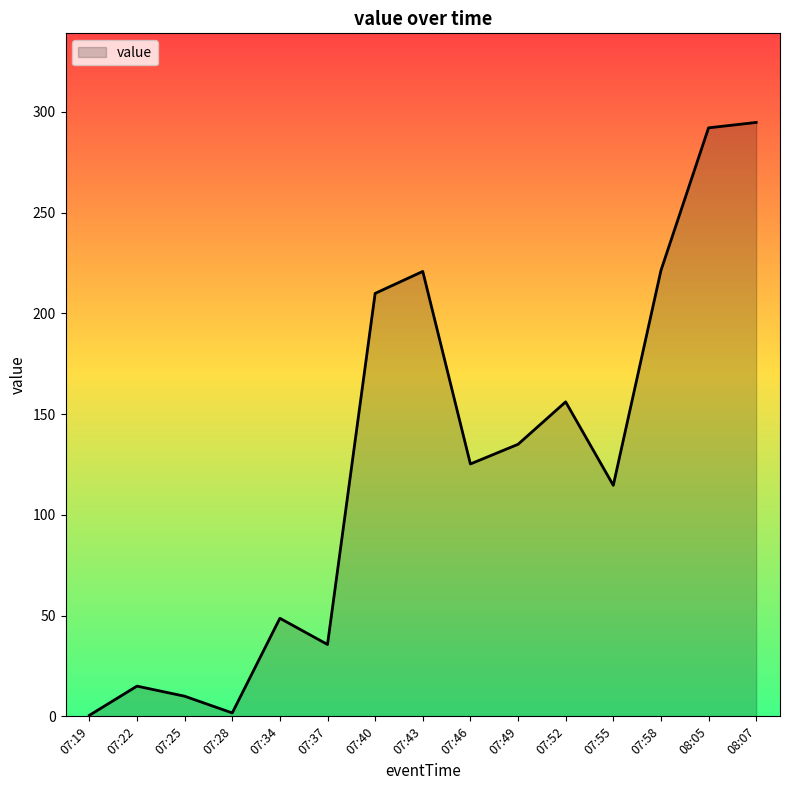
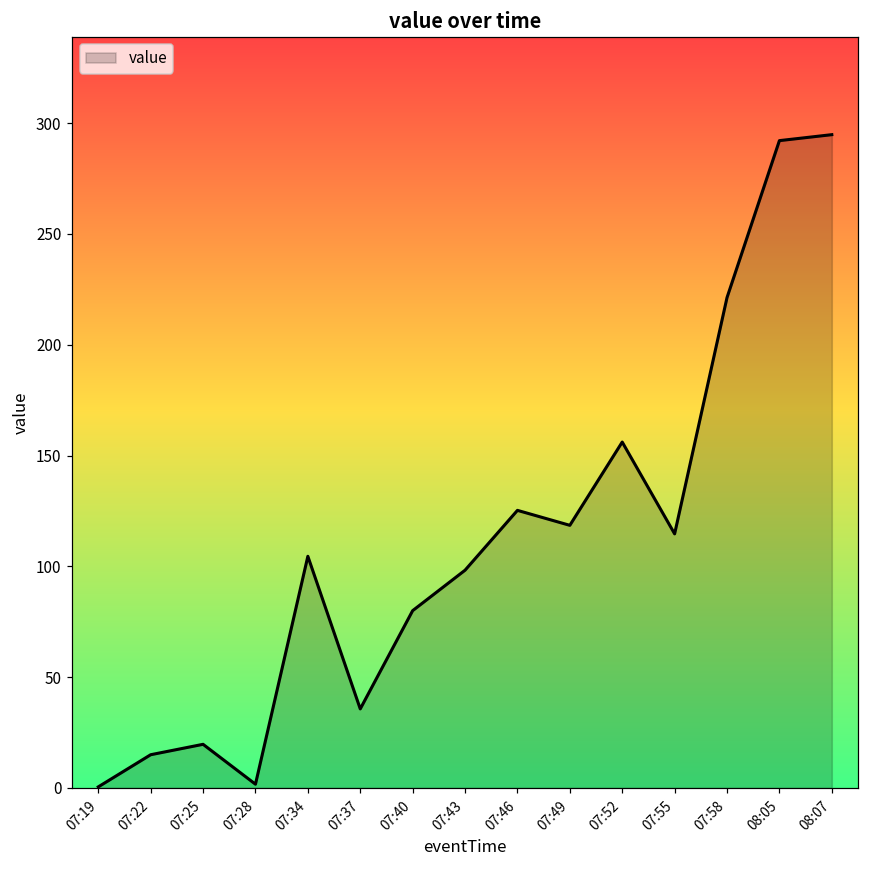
07:25: 10 -> 20
07:34: 49 -> 105
07:40: 210 -> 80
07:43: 221 -> 98
07:49: 135 -> 119
